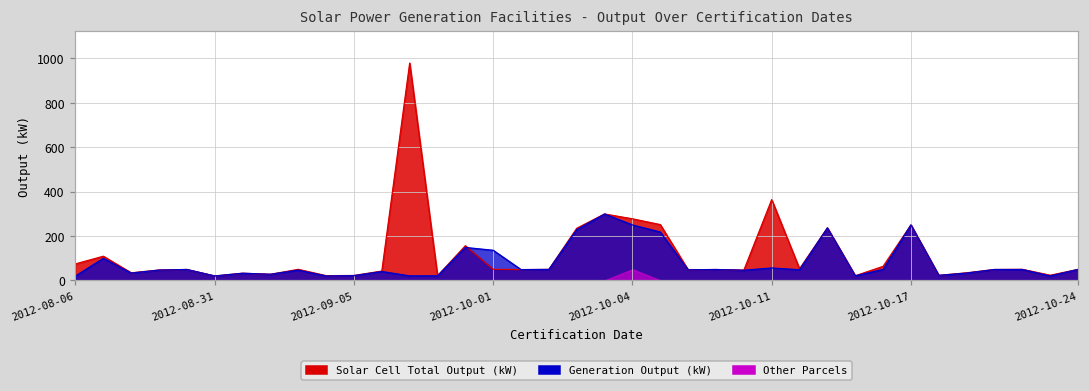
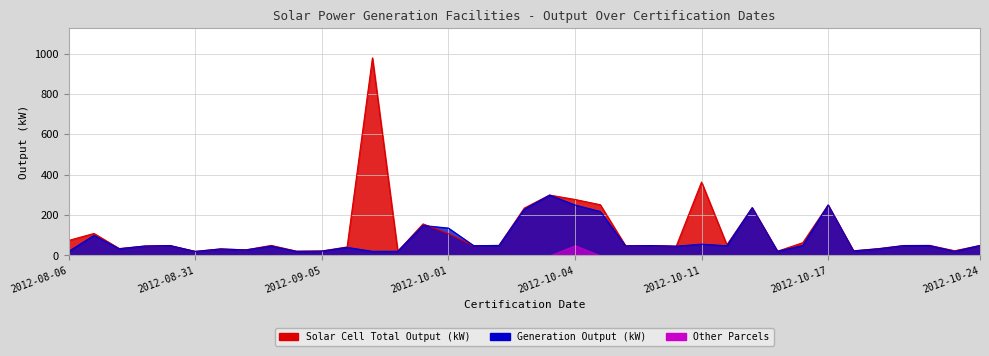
Solar Cell Total Output (kW), 2012-10-01: 50 -> 110
